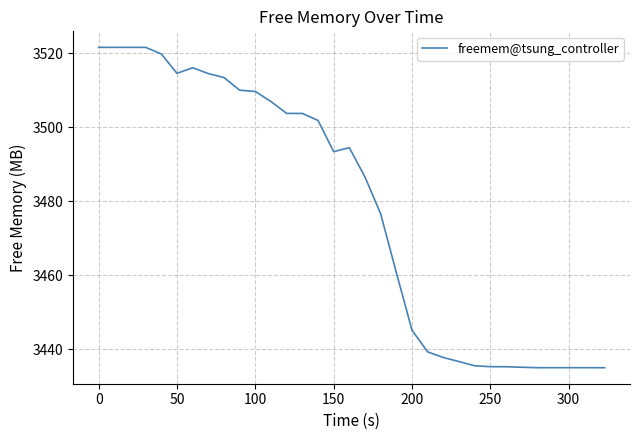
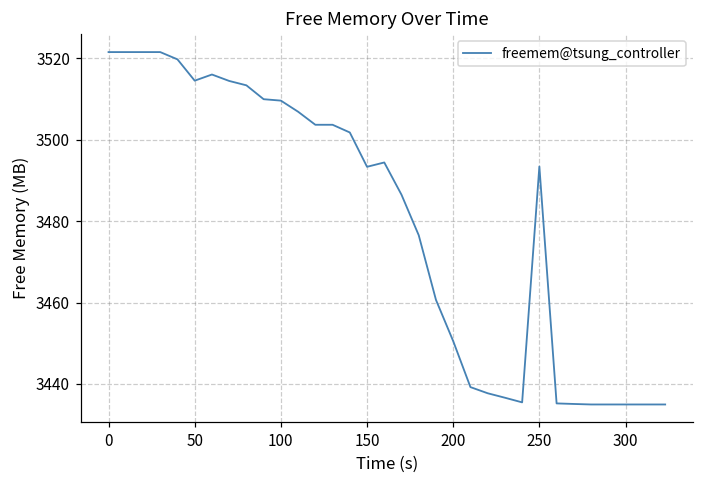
200: 3445 -> 3451
250: 3435 -> 3493
